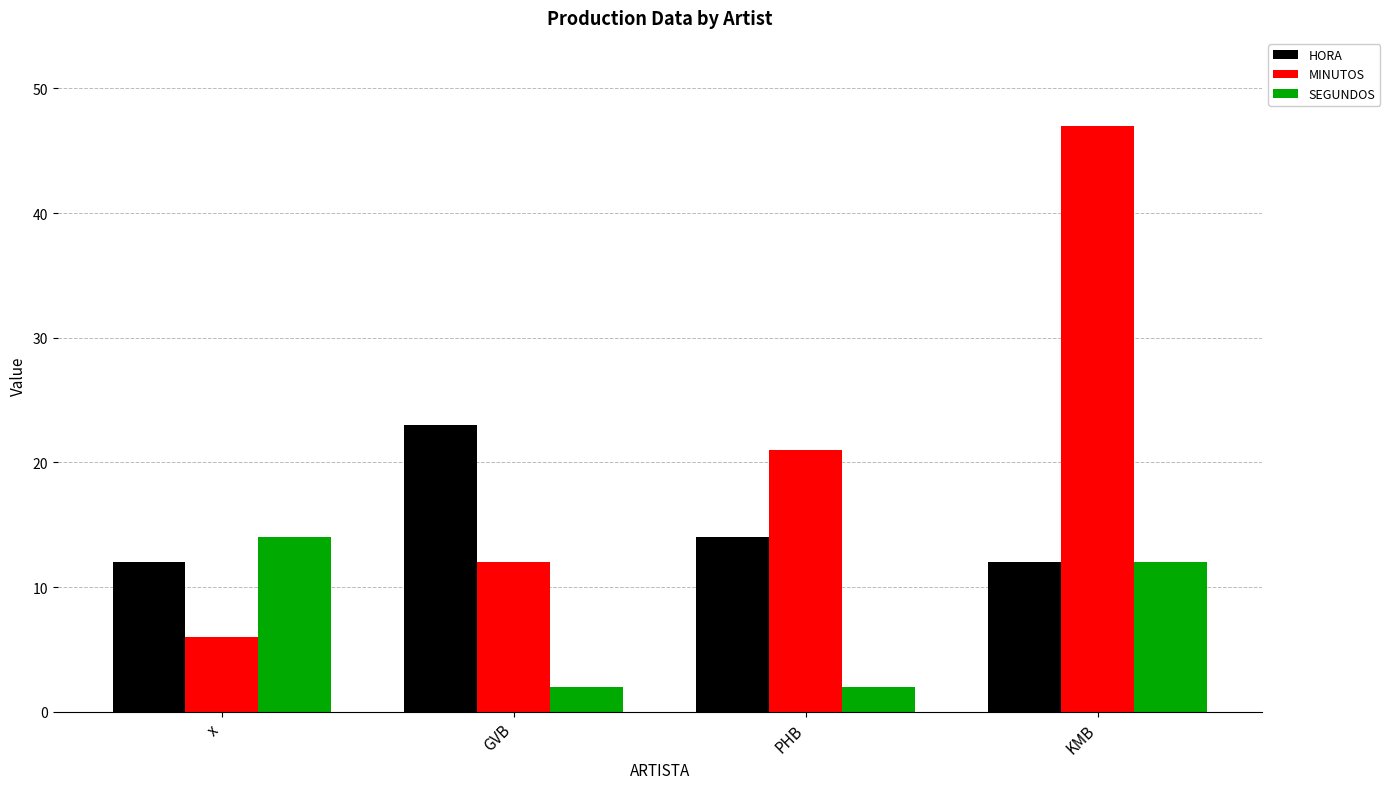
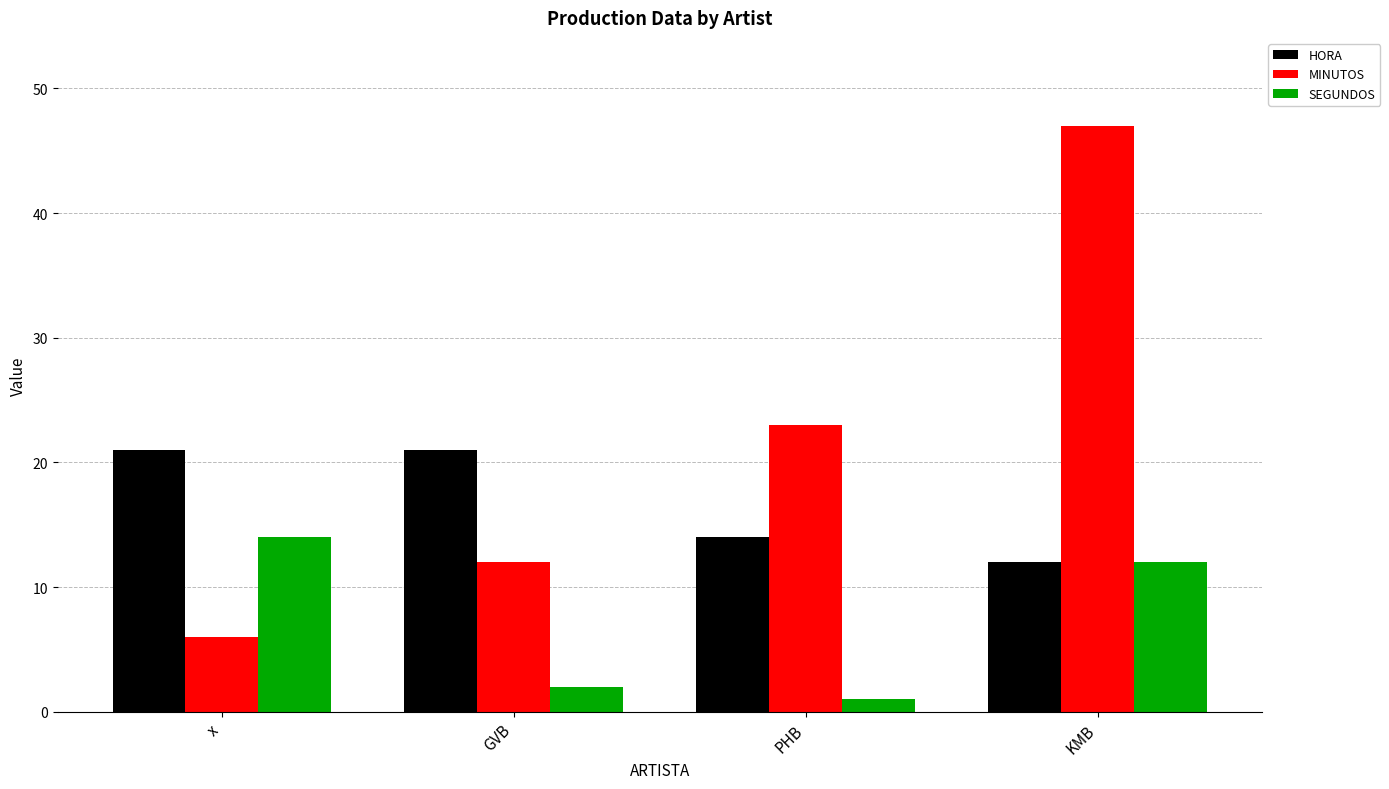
HORA, x: 12 -> 21
HORA, GVB: 23 -> 21
MINUTOS, PHB: 21 -> 23
SEGUNDOS, PHB: 2 -> 1
